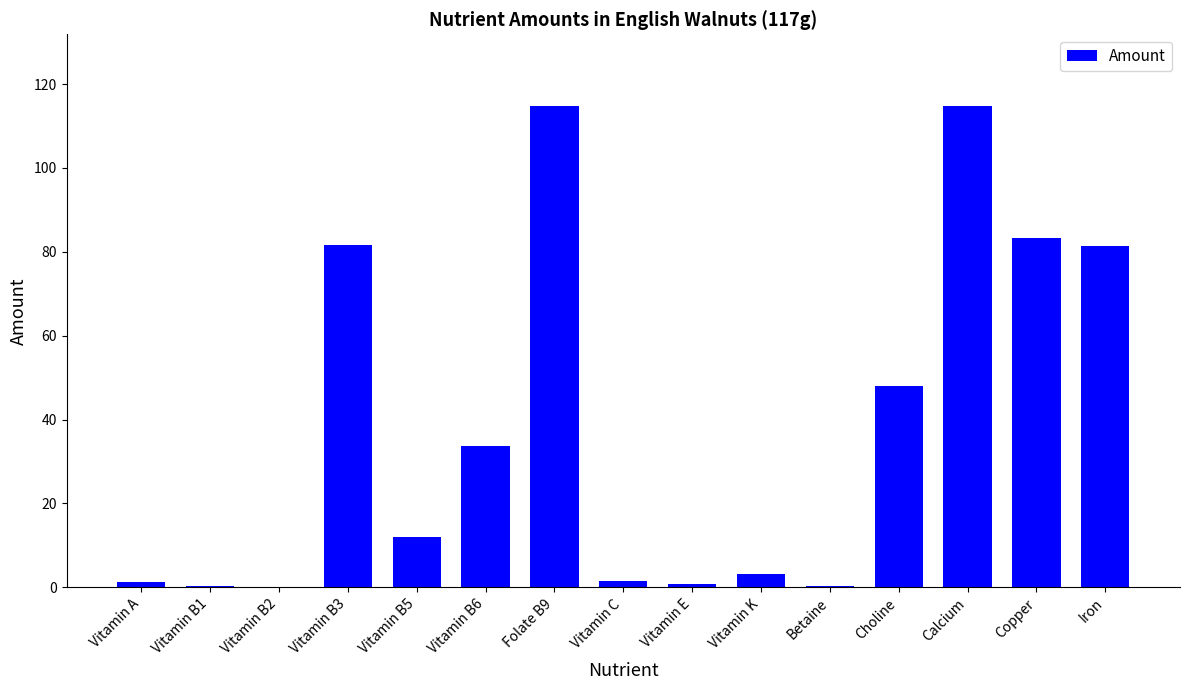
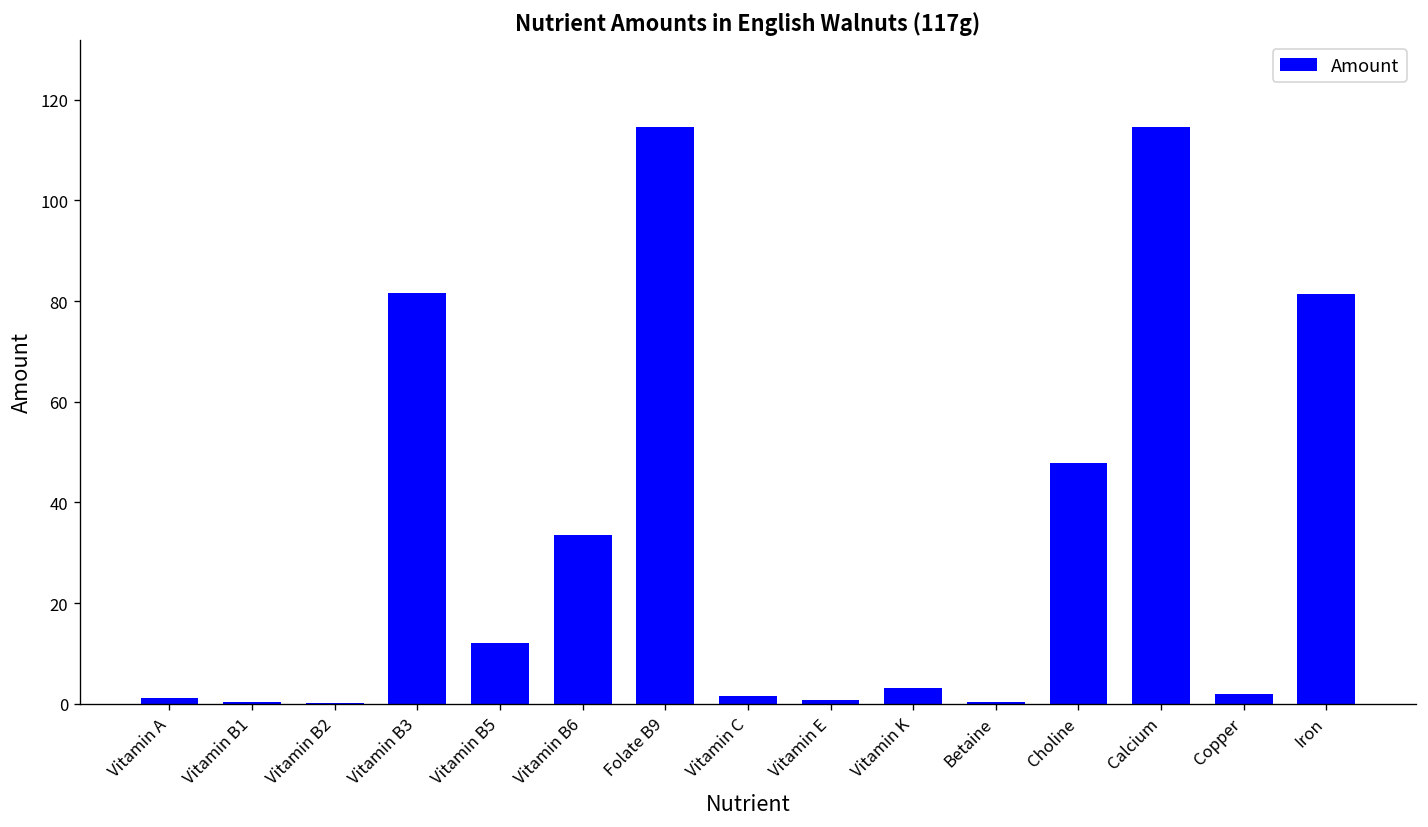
Copper: 83 -> 2
